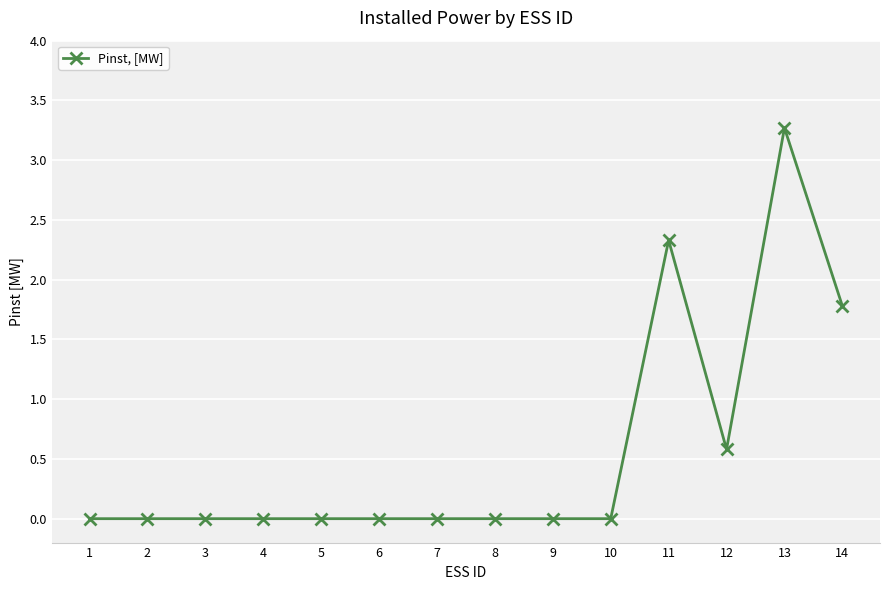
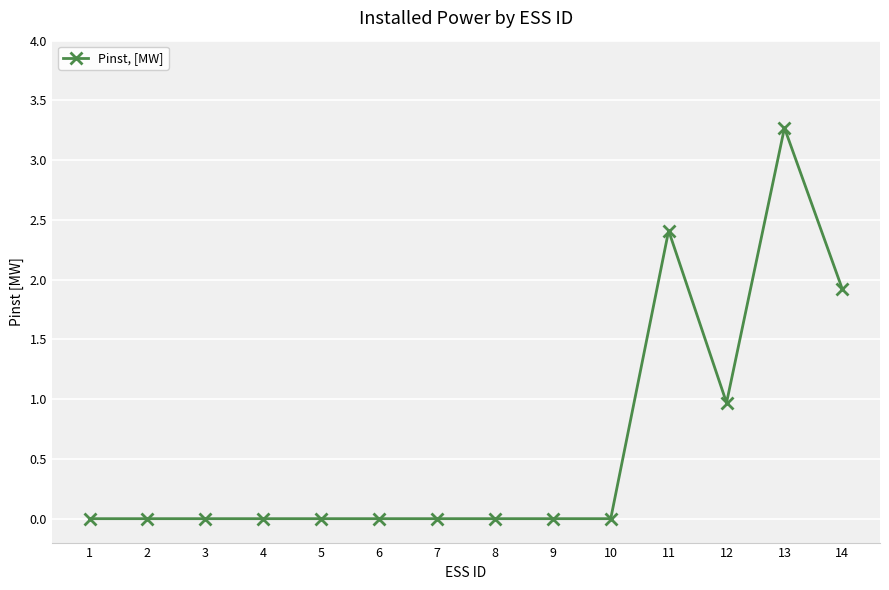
11: 2.33 -> 2.41
12: 0.58 -> 0.97
14: 1.78 -> 1.92
